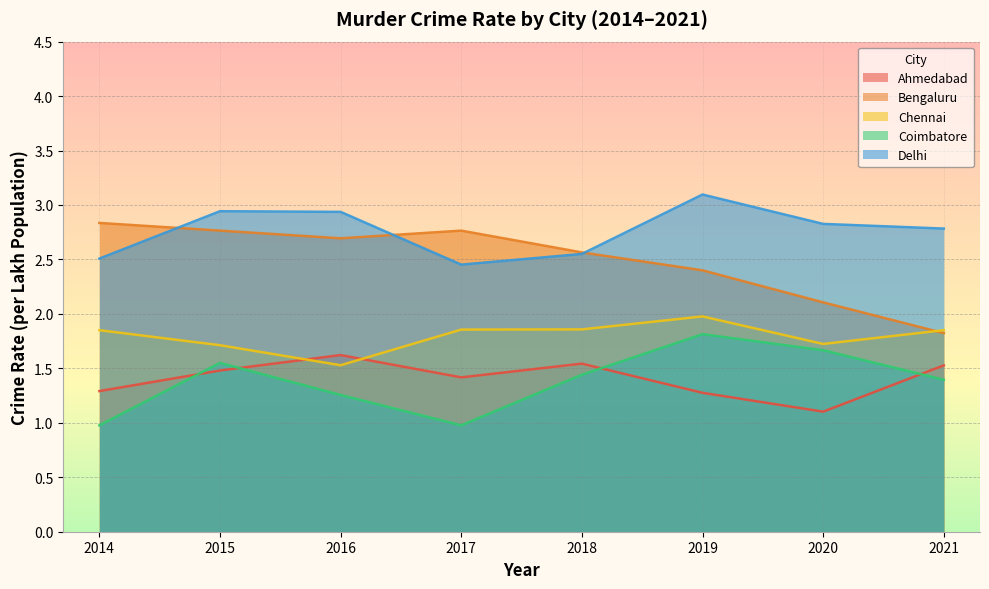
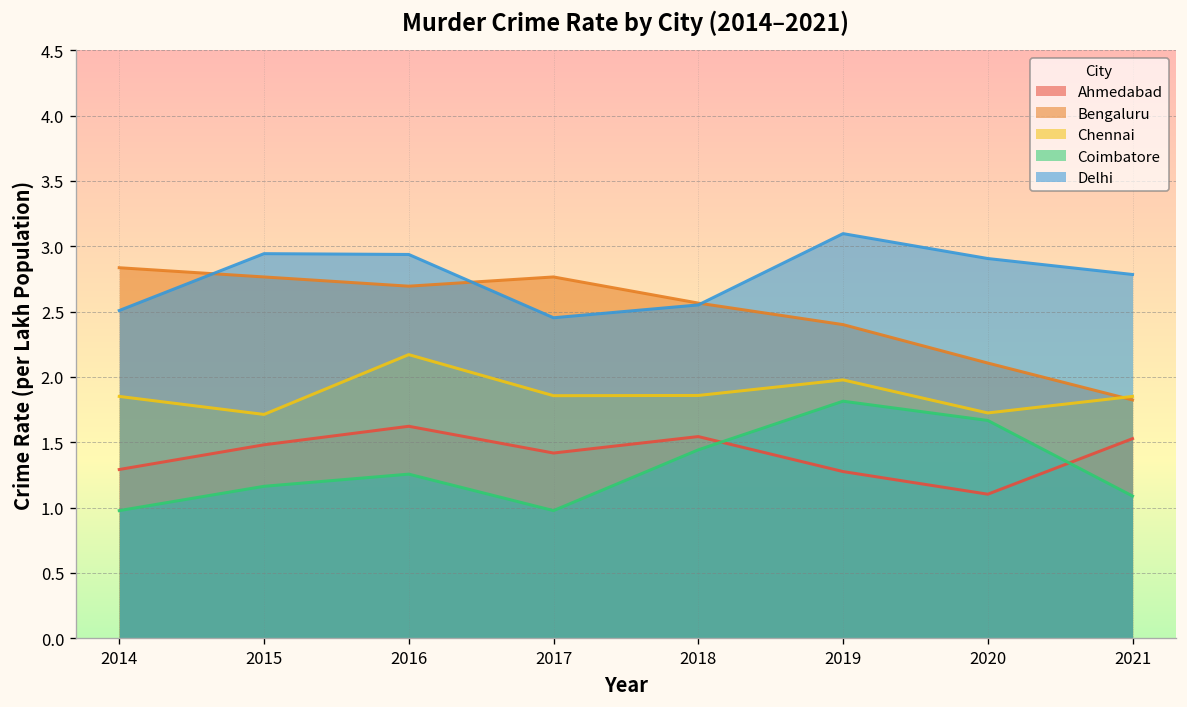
Coimbatore, 2015: 1.55 -> 1.16
Chennai, 2016: 1.53 -> 2.17
Delhi, 2020: 2.83 -> 2.91
Coimbatore, 2021: 1.40 -> 1.09
